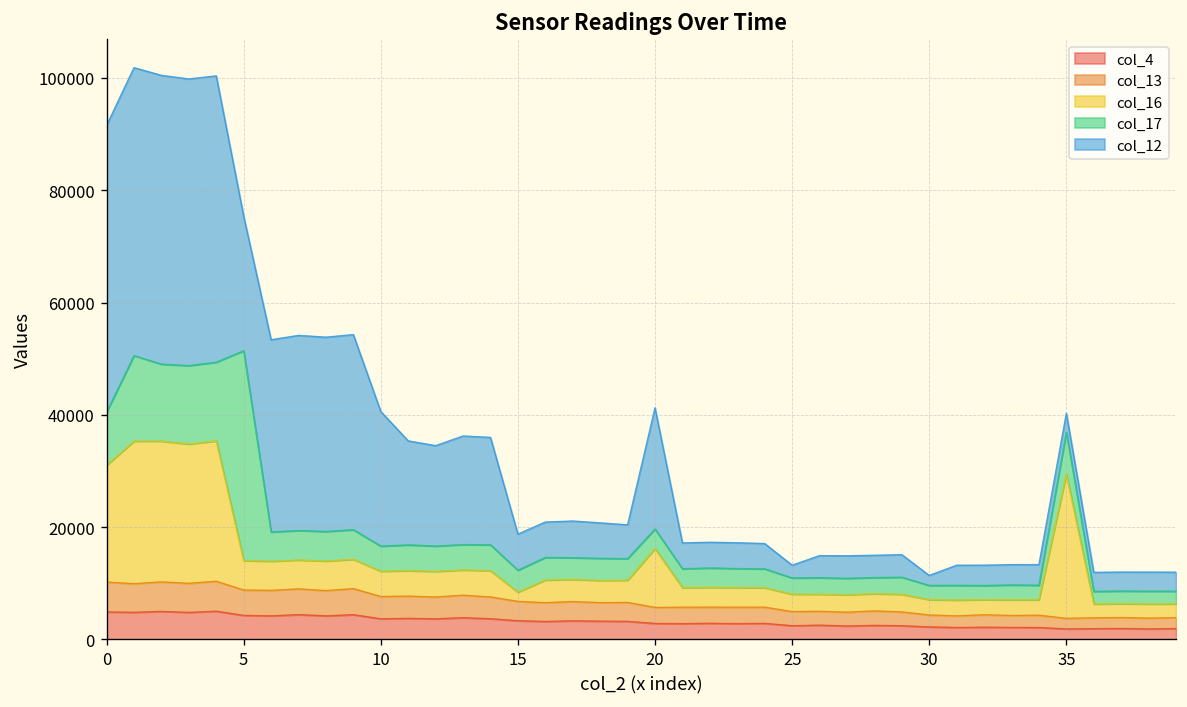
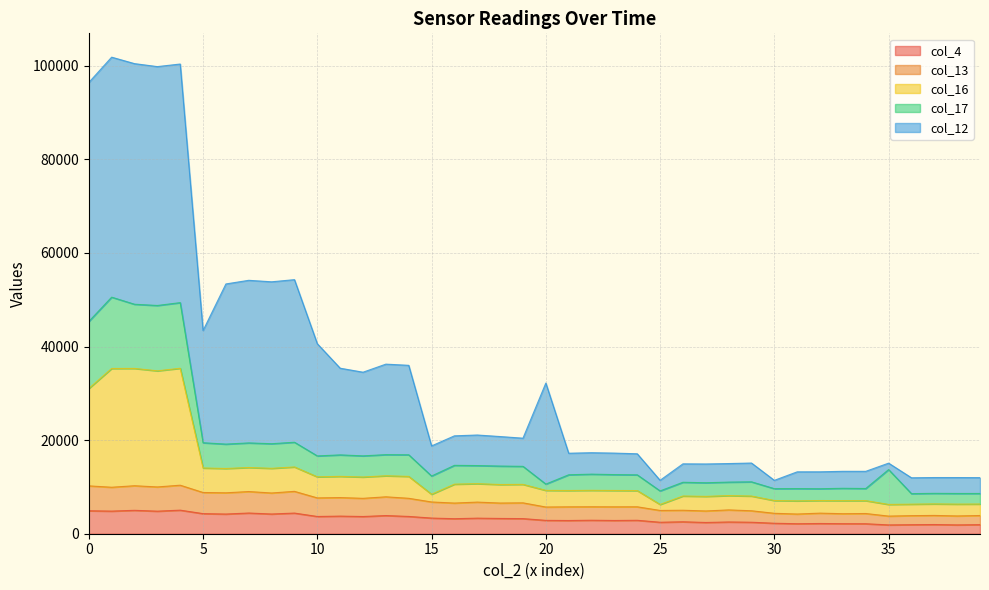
col_17, 0: 9000 -> 14000
col_17, 5: 37000 -> 5000
col_16, 20: 10000 -> 4000
col_17, 20: 3000 -> 1000
col_16, 25: 3000 -> 1000
col_16, 35: 26000 -> 2000
col_12, 35: 3000 -> 1000
